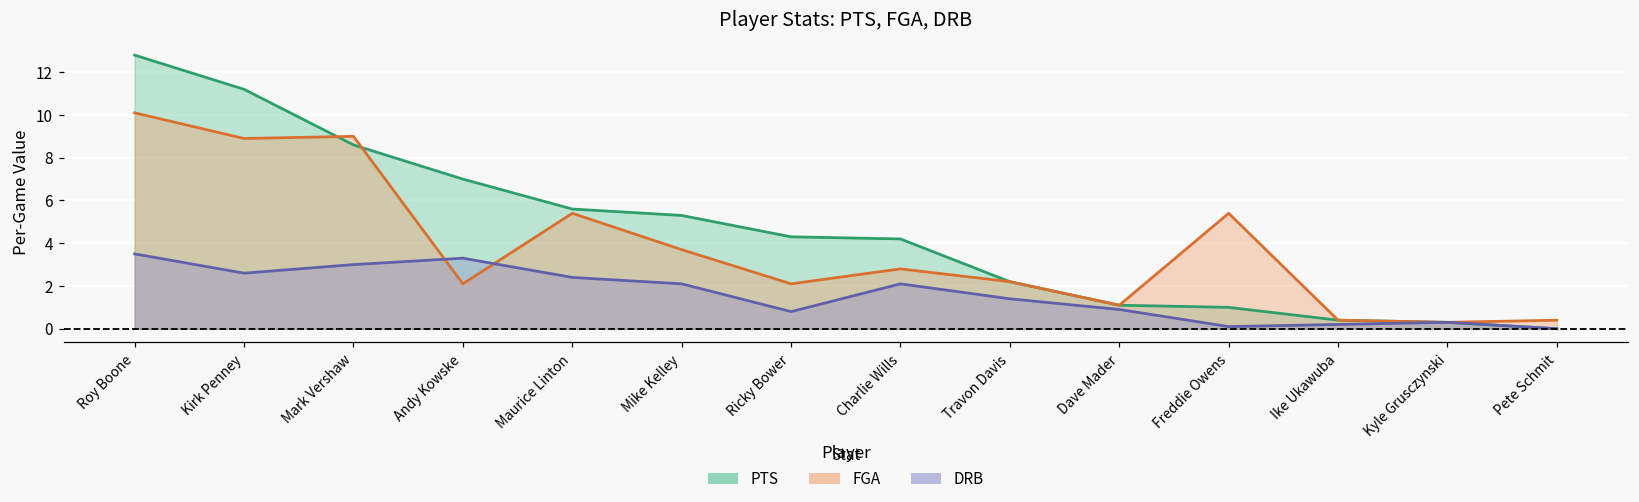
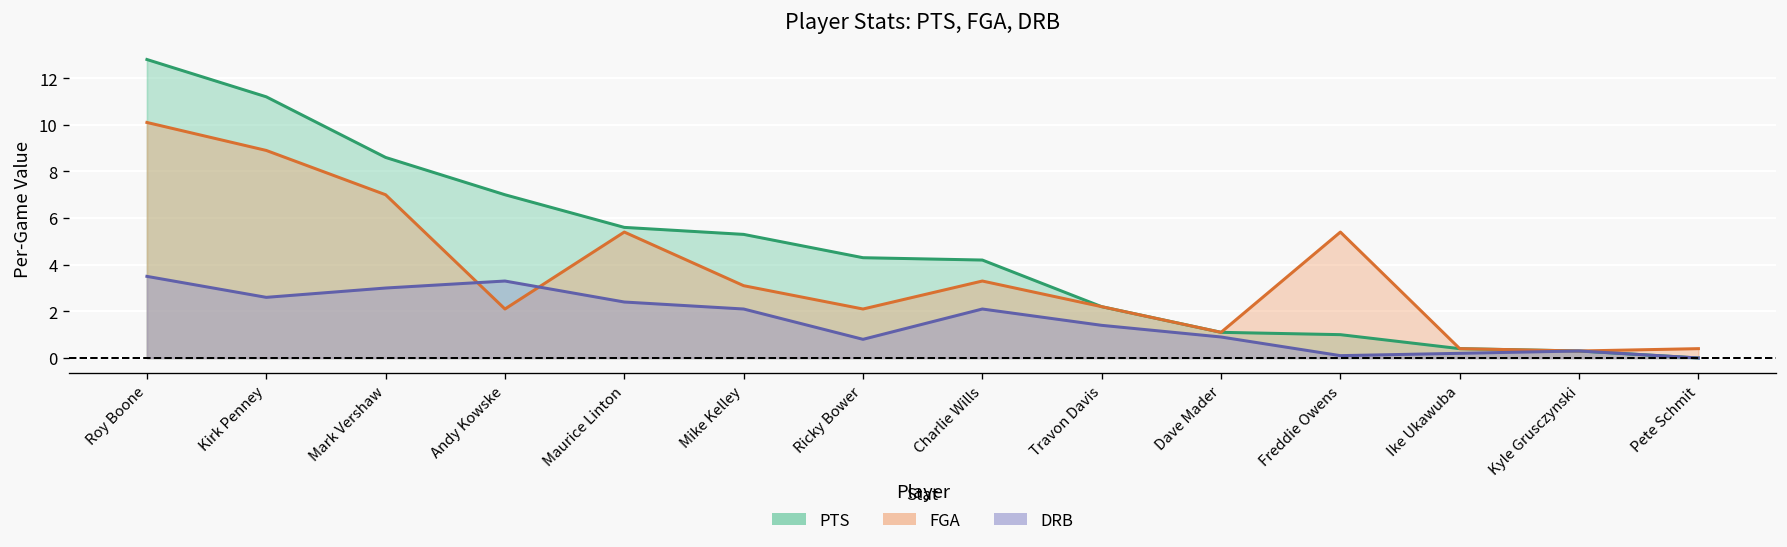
FGA, Mark Vershaw: 9 -> 7
FGA, Mike Kelley: 3.7 -> 3.1
FGA, Charlie Wills: 2.8 -> 3.3
